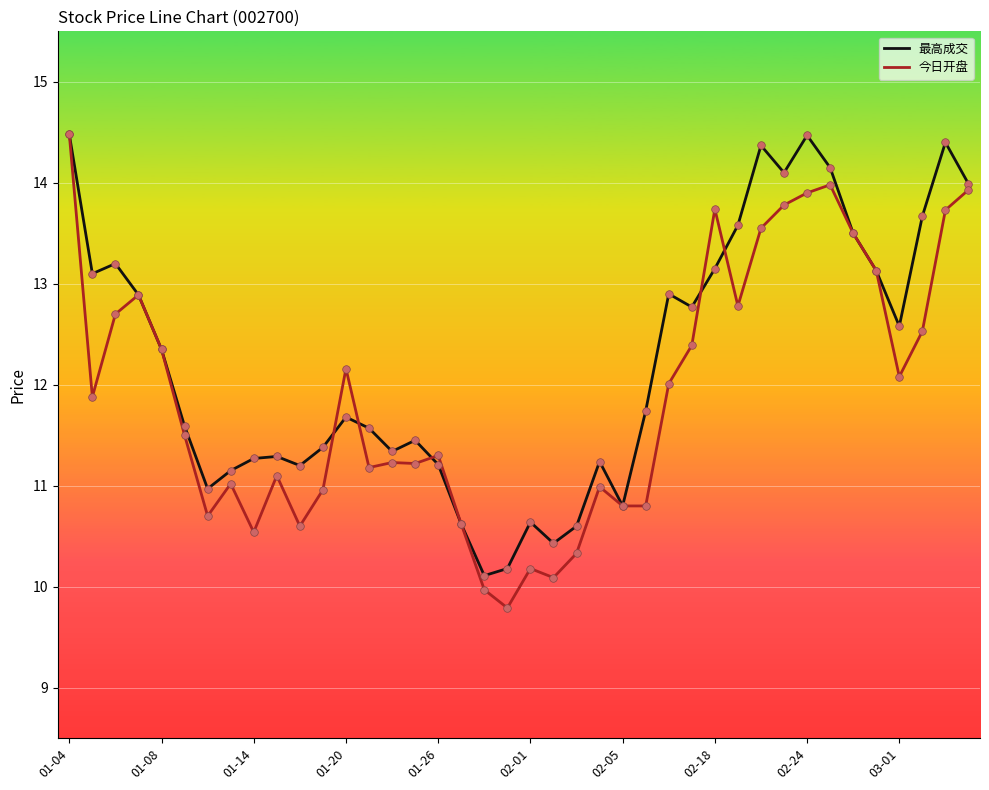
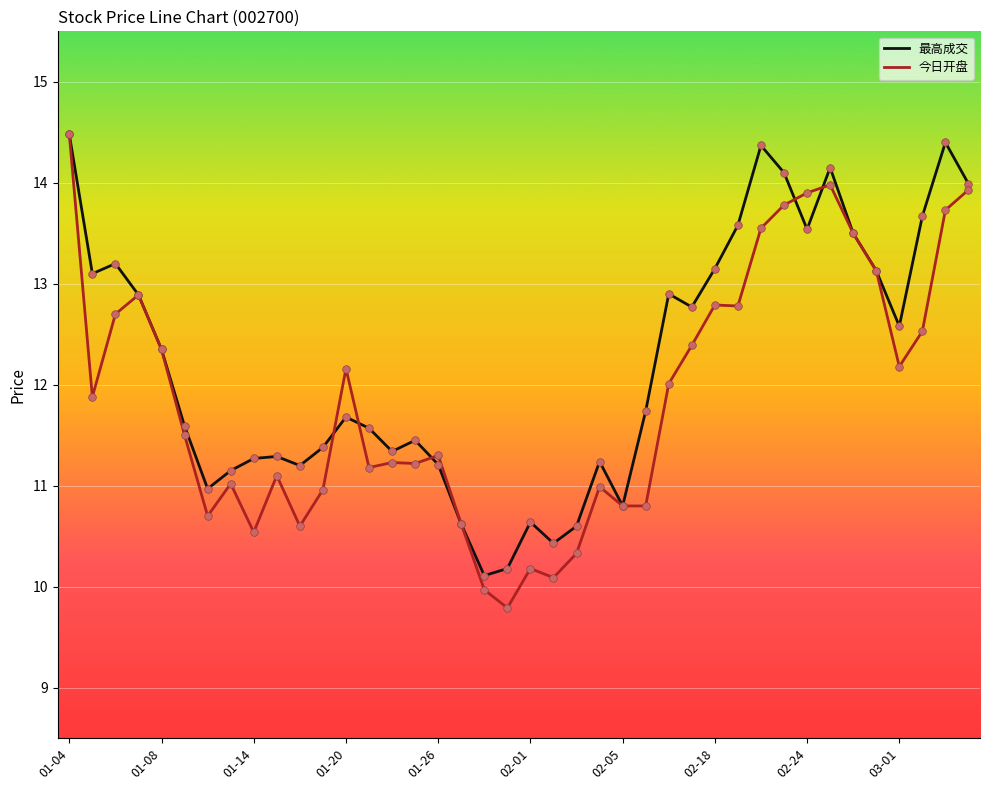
今日开盘, 02-18: 13.74 -> 12.79
最高成交, 02-24: 14.47 -> 13.54
今日开盘, 03-01: 12.08 -> 12.18
